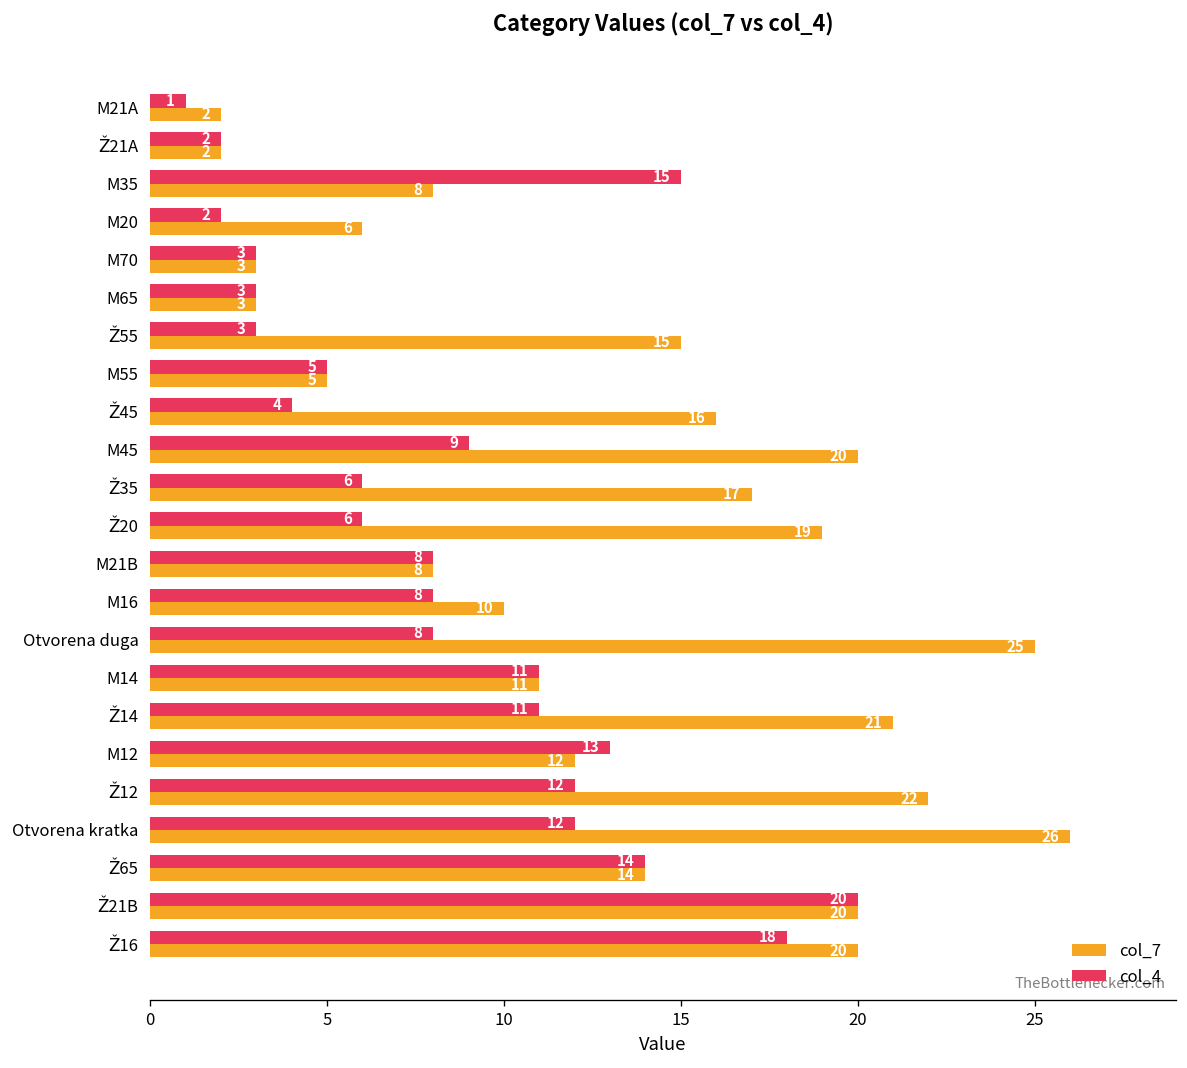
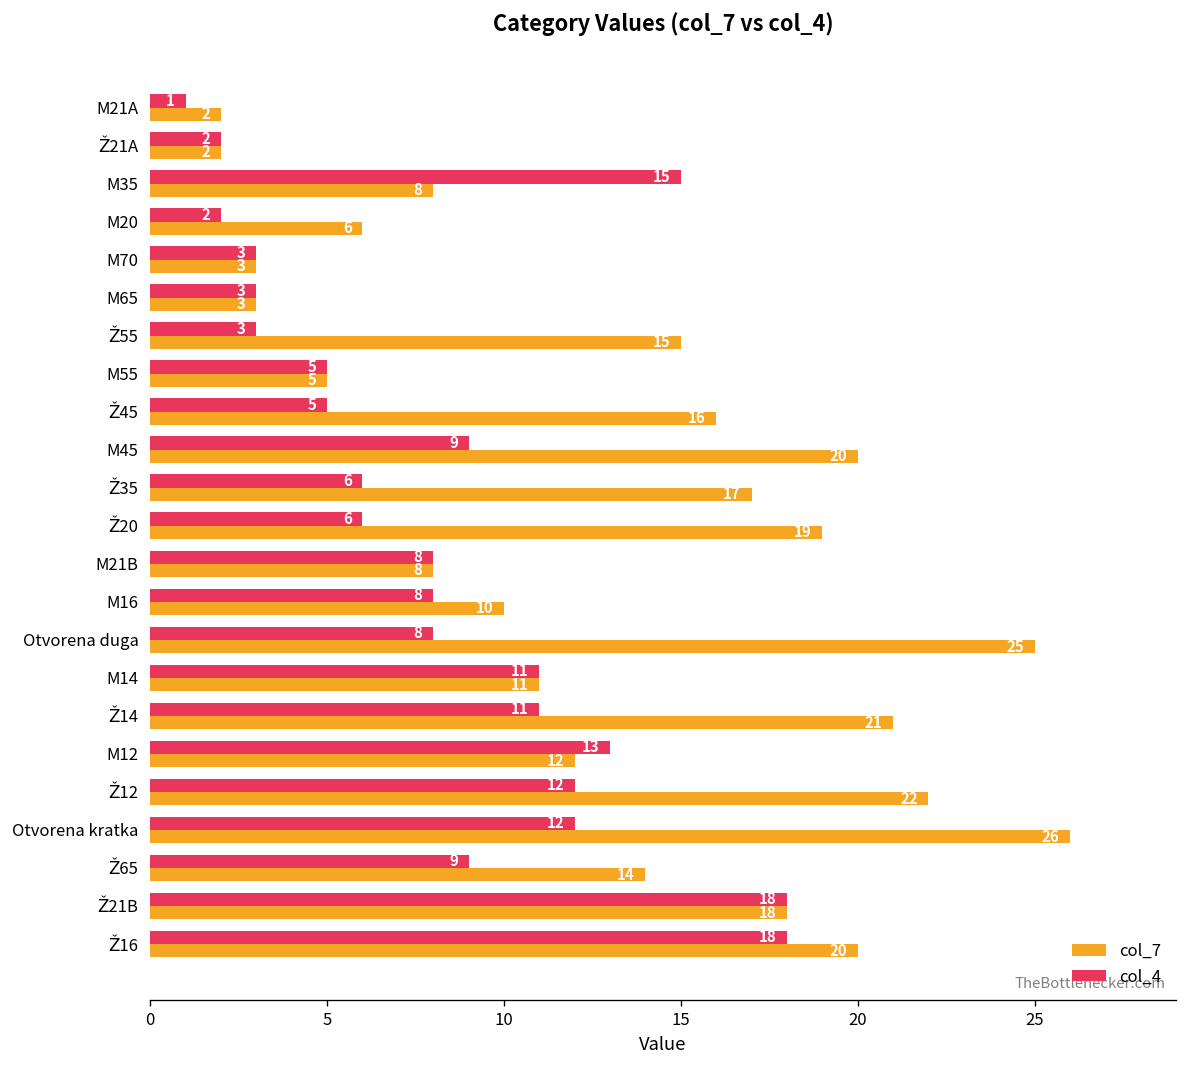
col_4, Ž45: 4 -> 5
col_4, Ž65: 14 -> 9
col_4, Ž21B: 20 -> 18
col_7, Ž21B: 20 -> 18
